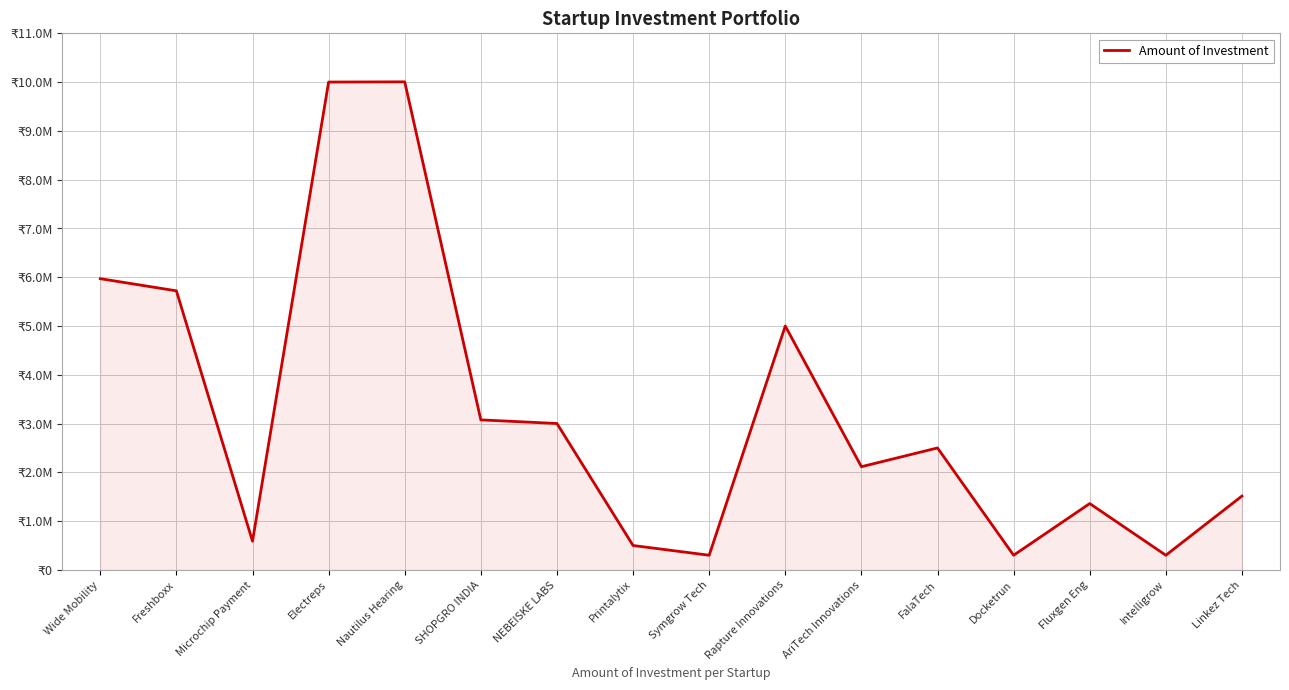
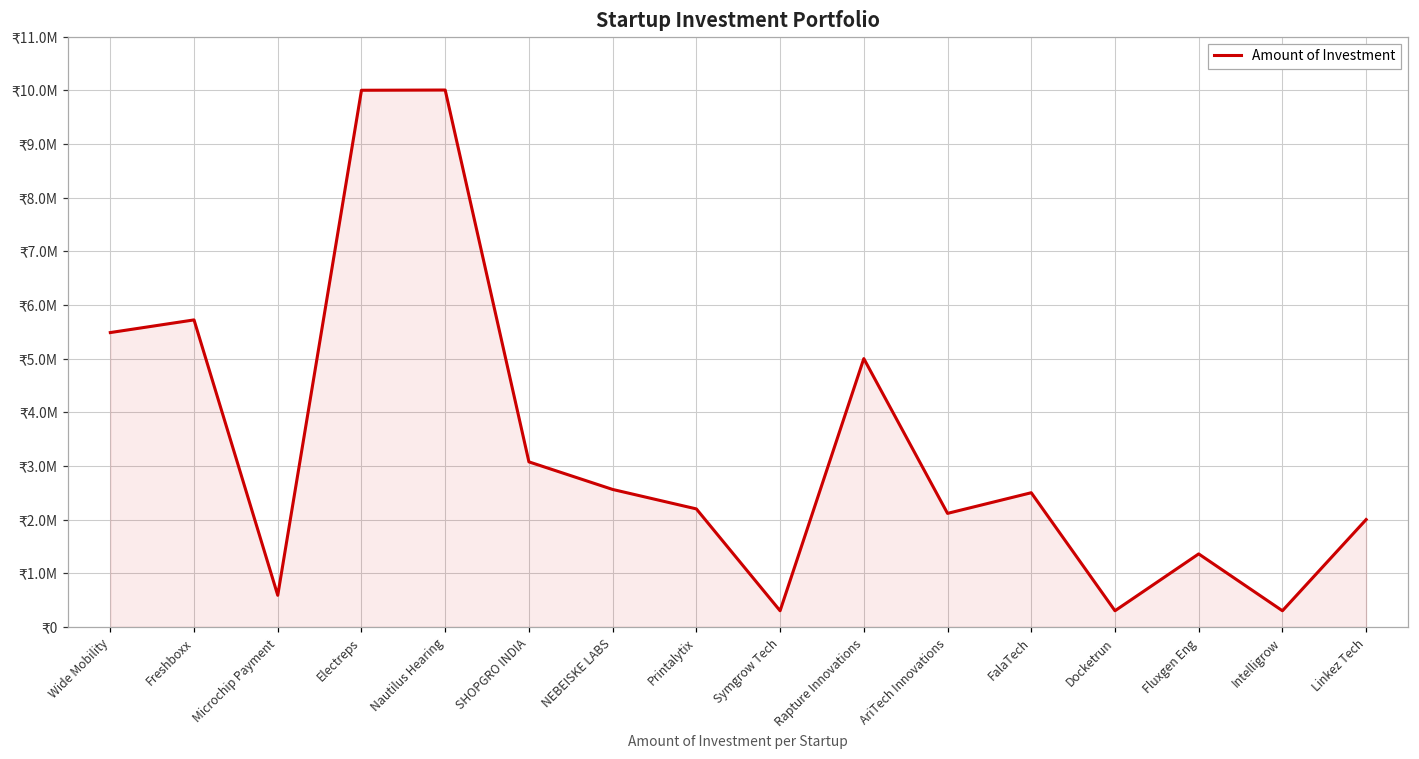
Wide Mobility: ₹6000000 -> ₹5500000
NEBEISKE LABS: ₹3000000 -> ₹2600000
Printalytix: ₹500000 -> ₹2200000
Linkez Tech: ₹1500000 -> ₹2000000
